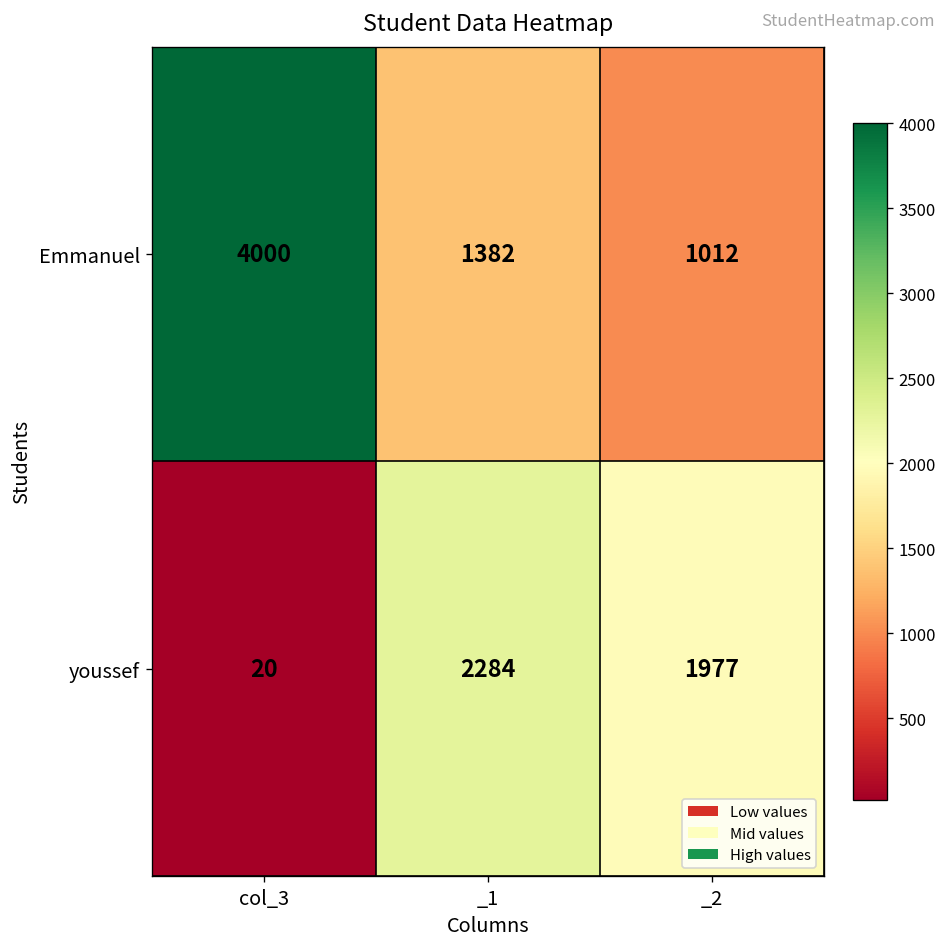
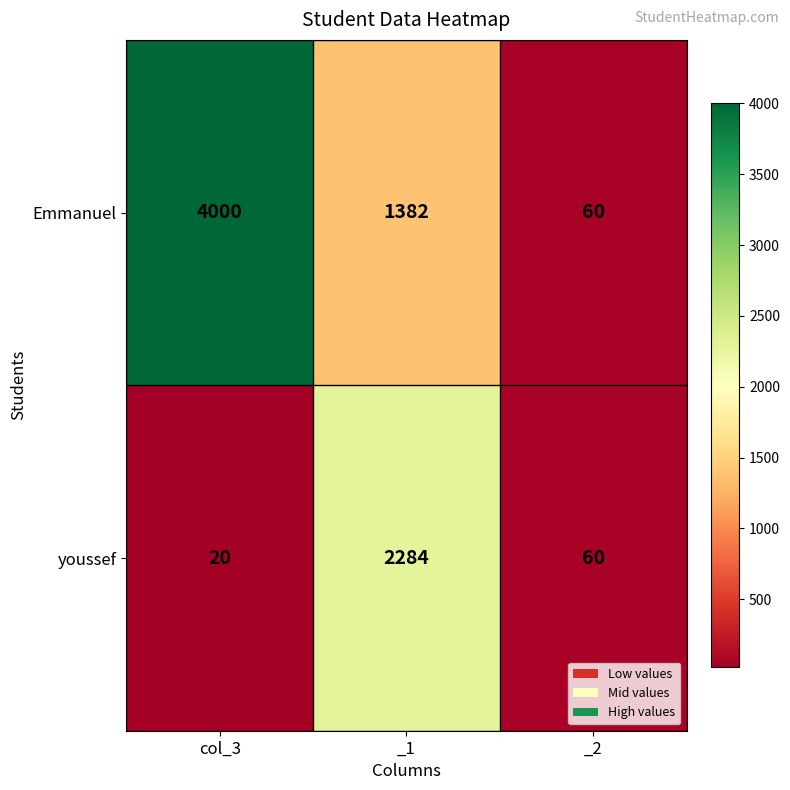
Emmanuel, _2: 1012 -> 60
youssef, _2: 1977 -> 60
